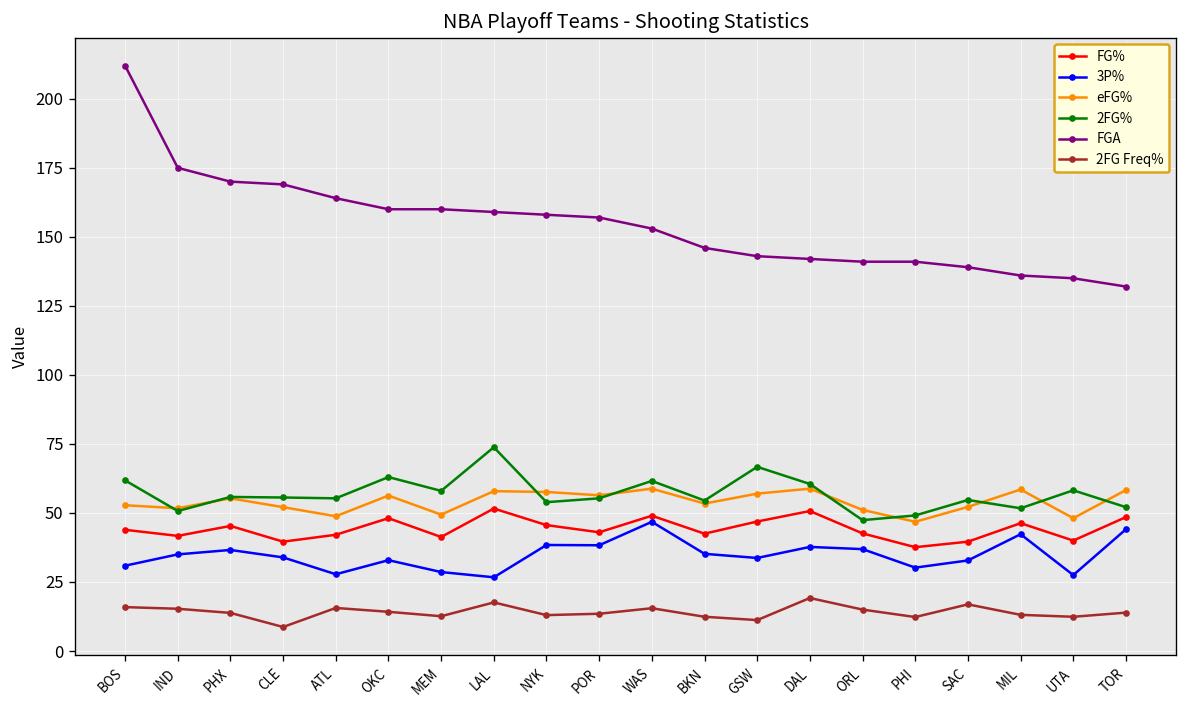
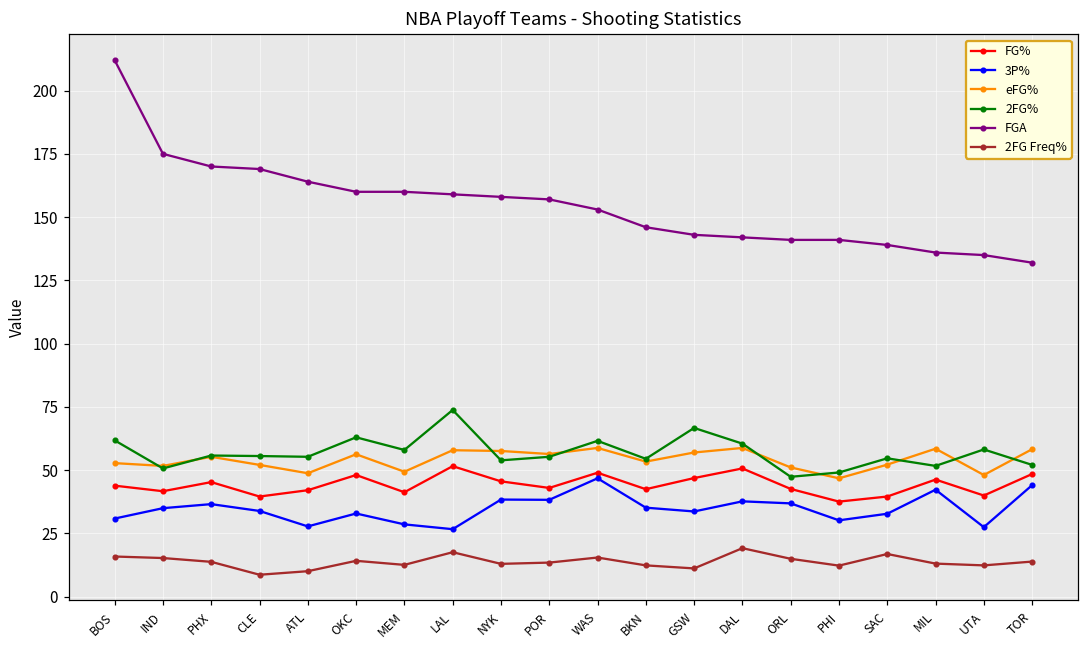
2FG Freq%, ATL: 16 -> 10
